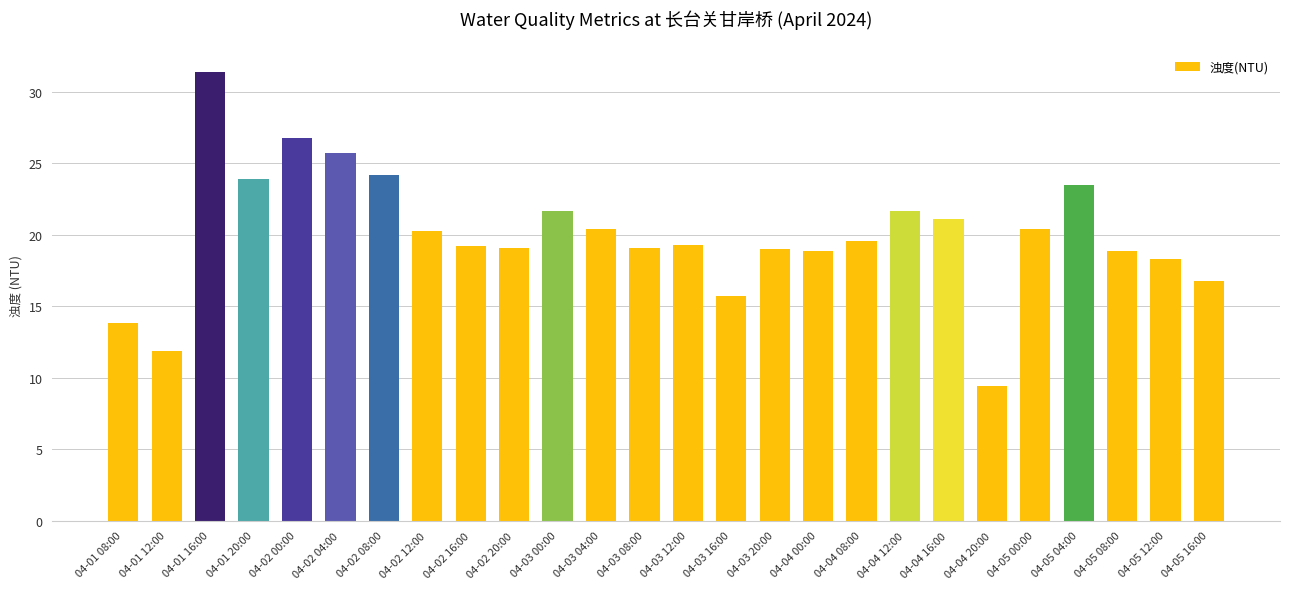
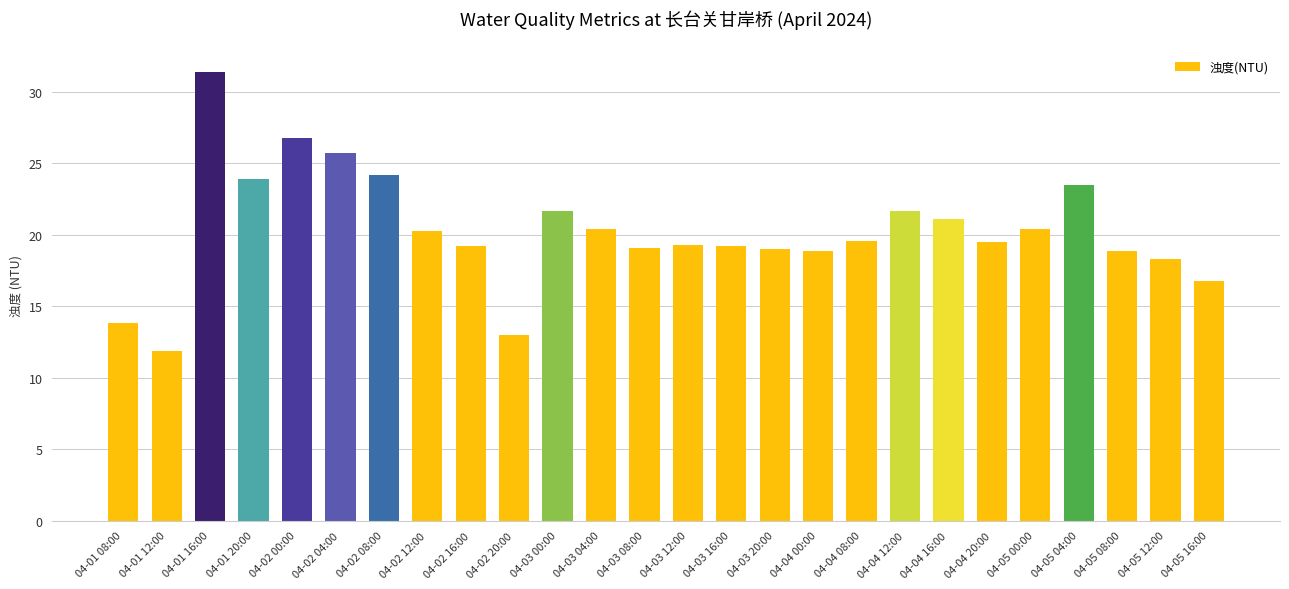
04-02 20:00: 19.1 -> 13.0
04-03 16:00: 15.7 -> 19.2
04-04 20:00: 9.4 -> 19.5
